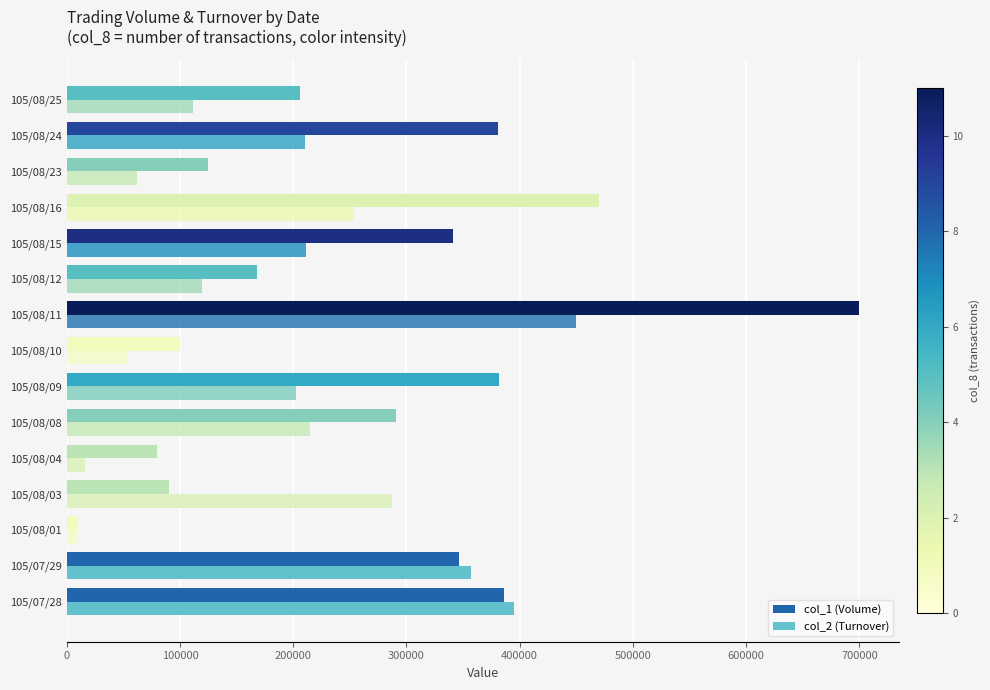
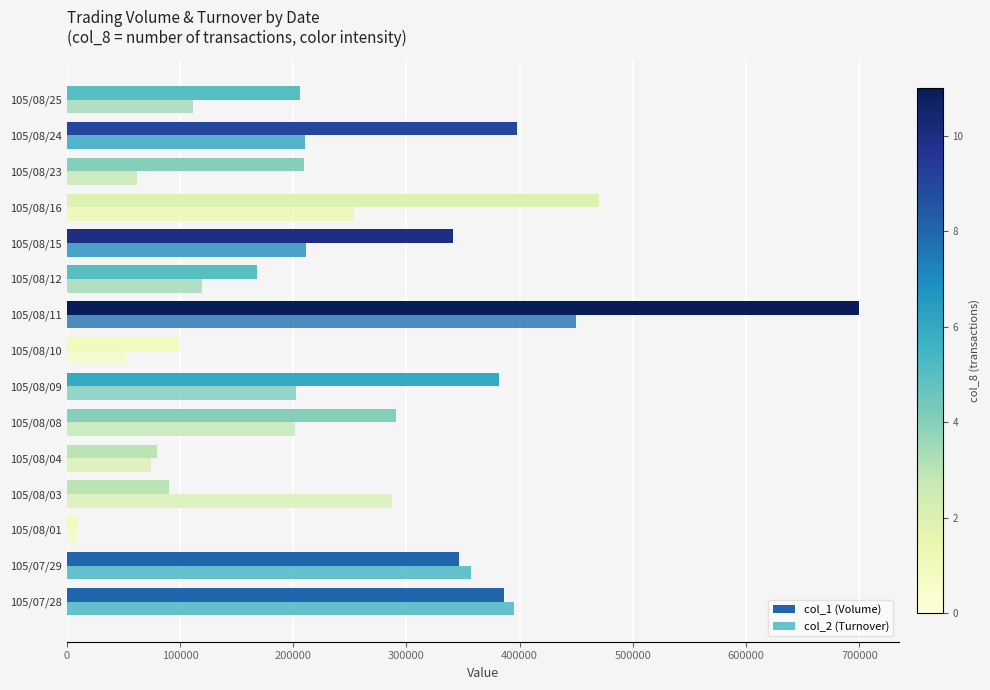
col_1 (Volume), 105/08/24: 381000 -> 398000
col_1 (Volume), 105/08/23: 125000 -> 210000
col_2 (Turnover), 105/08/08: 215000 -> 202000
col_2 (Turnover), 105/08/04: 16000 -> 75000
